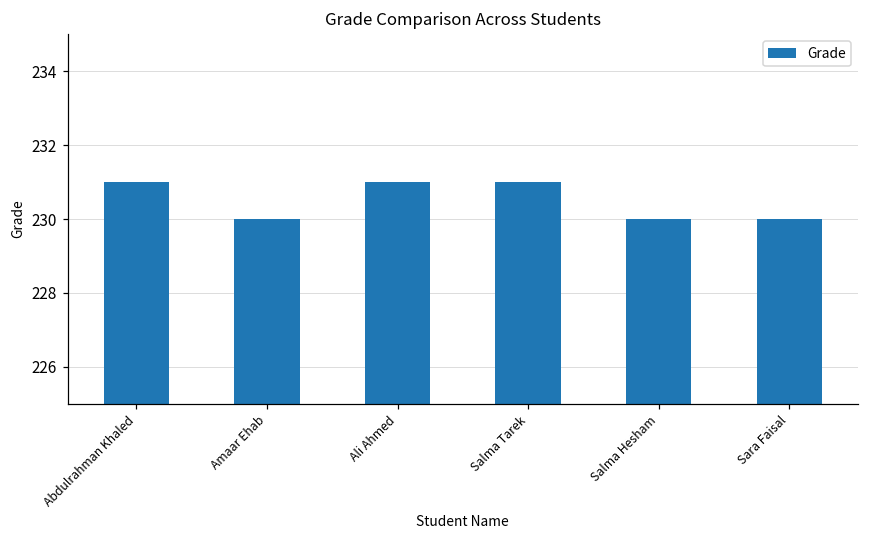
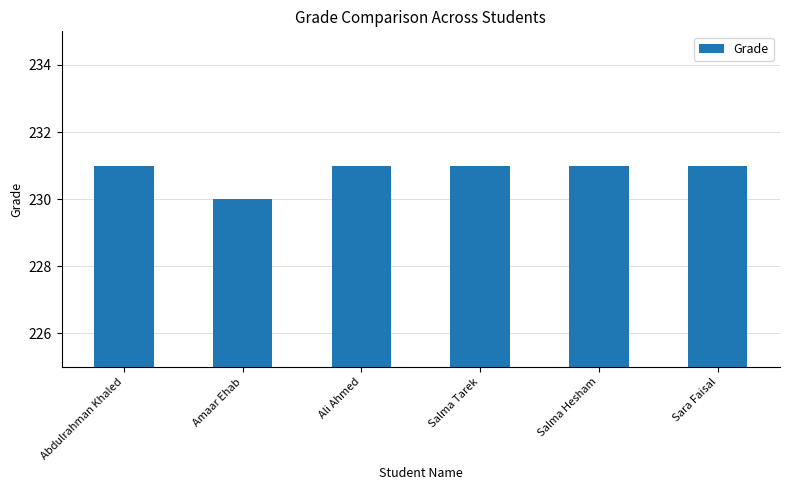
Salma Hesham: 230 -> 231
Sara Faisal: 230 -> 231
